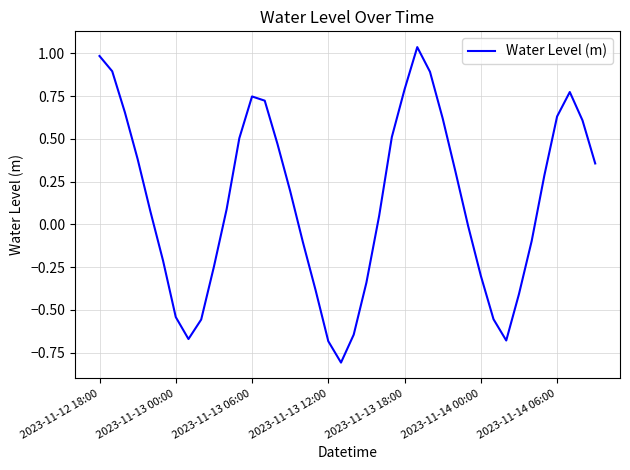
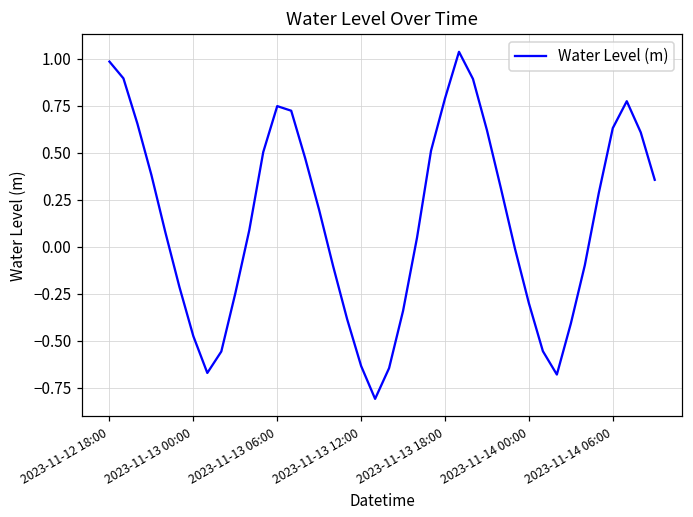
2023-11-13 00:00: -0.54 -> -0.47
2023-11-13 12:00: -0.68 -> -0.63
